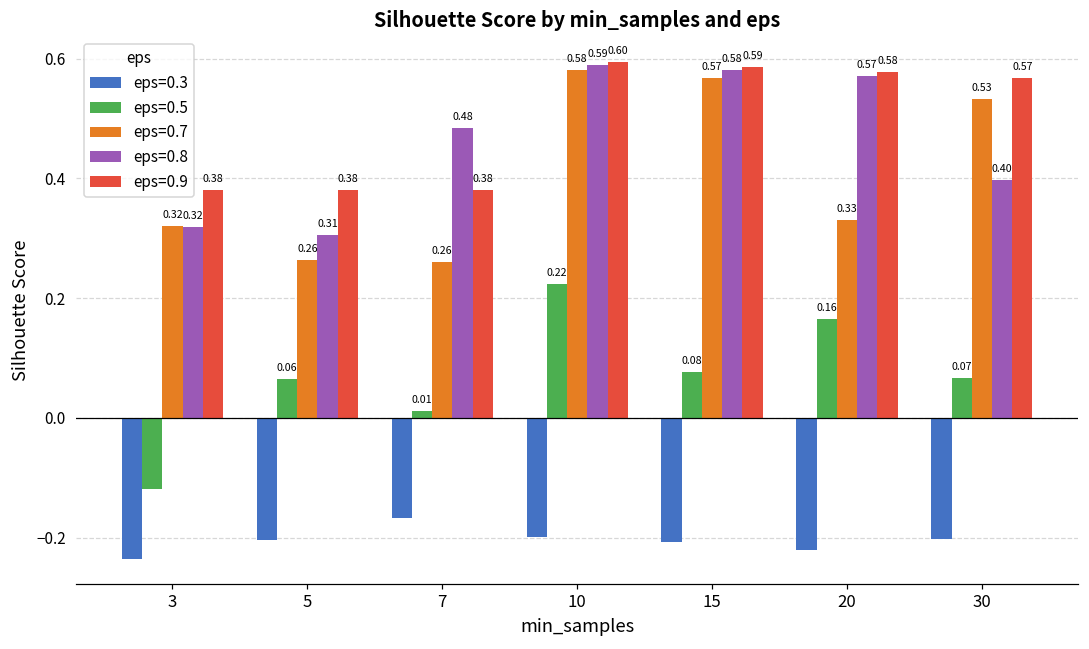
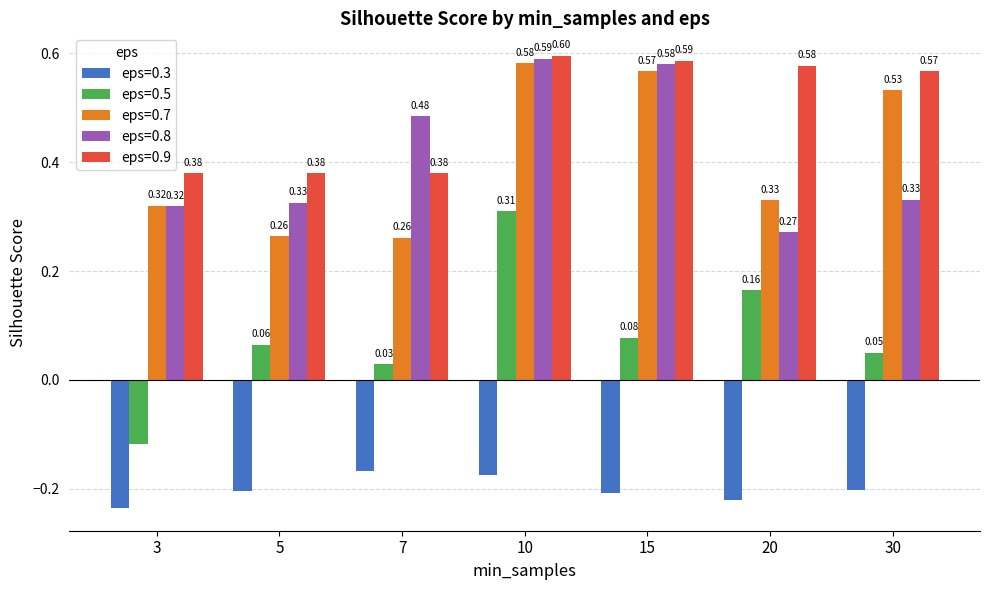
eps=0.8, 5: 0.31 -> 0.33
eps=0.5, 7: 0.01 -> 0.03
eps=0.3, 10: -0.20 -> -0.17
eps=0.5, 10: 0.22 -> 0.31
eps=0.8, 20: 0.57 -> 0.27
eps=0.5, 30: 0.07 -> 0.05
eps=0.8, 30: 0.40 -> 0.33
